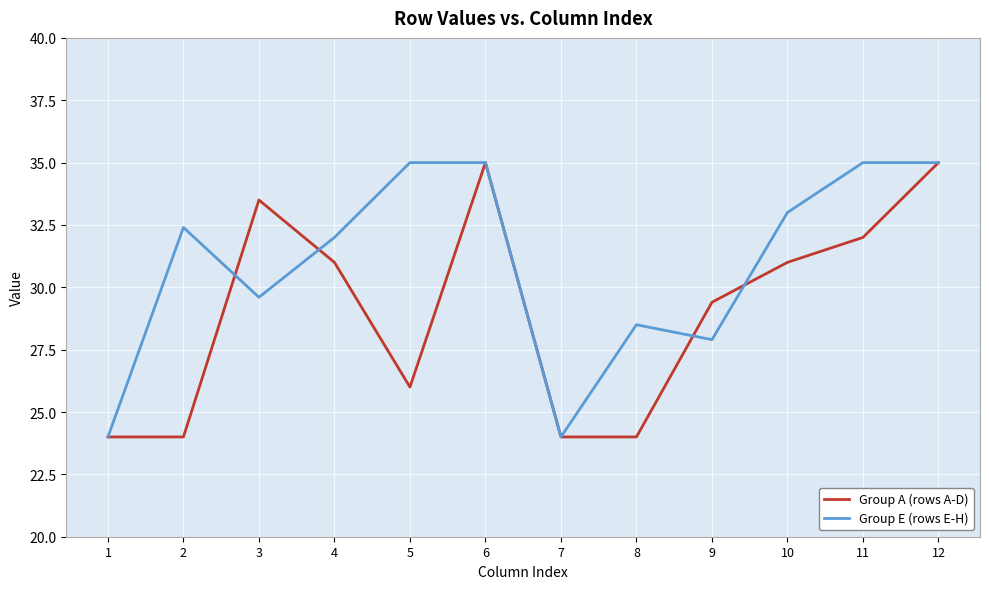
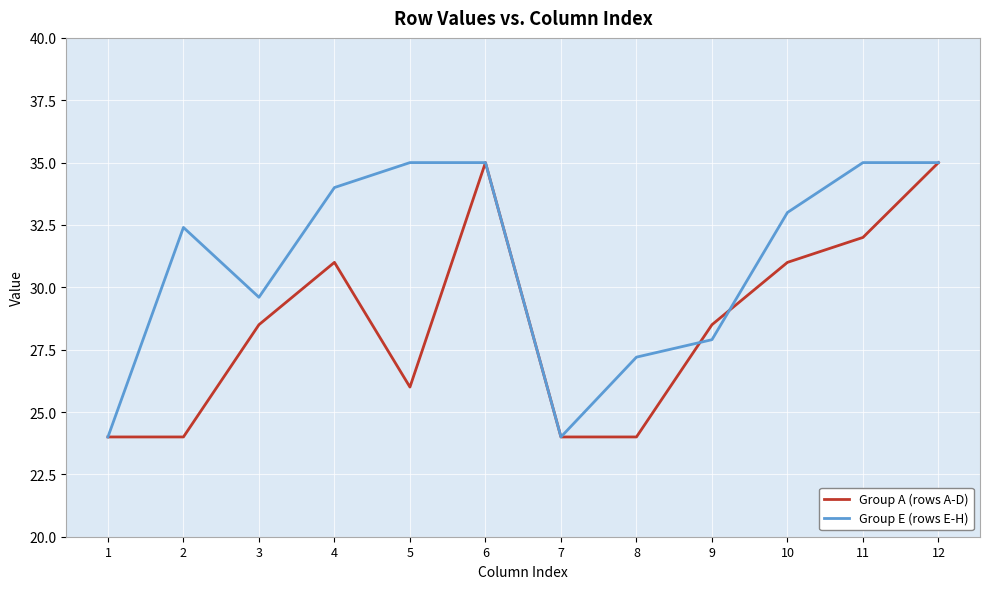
Group A (rows A-D), 3: 33.5 -> 28.5
Group E (rows E-H), 4: 32 -> 34
Group E (rows E-H), 8: 28.5 -> 27.2
Group A (rows A-D), 9: 29.4 -> 28.5
